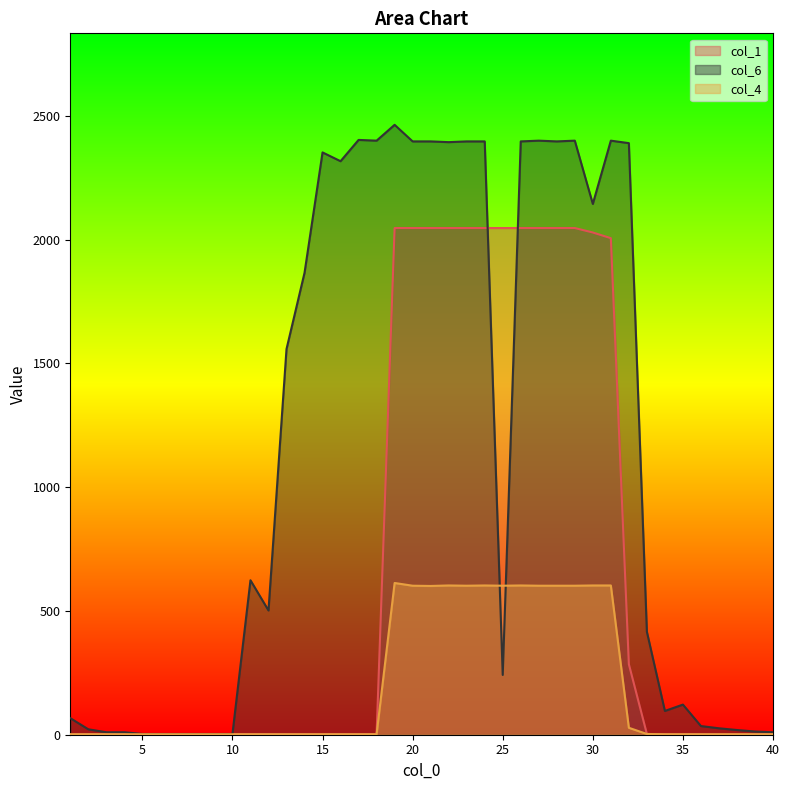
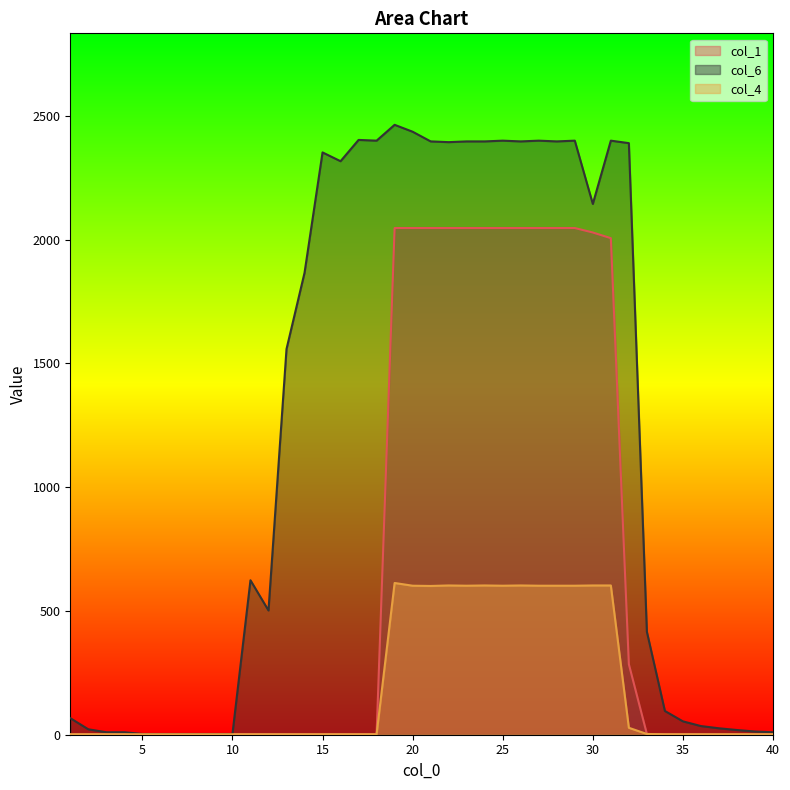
col_6, 20: 2400 -> 2440
col_6, 25: 240 -> 2400
col_6, 35: 120 -> 50
